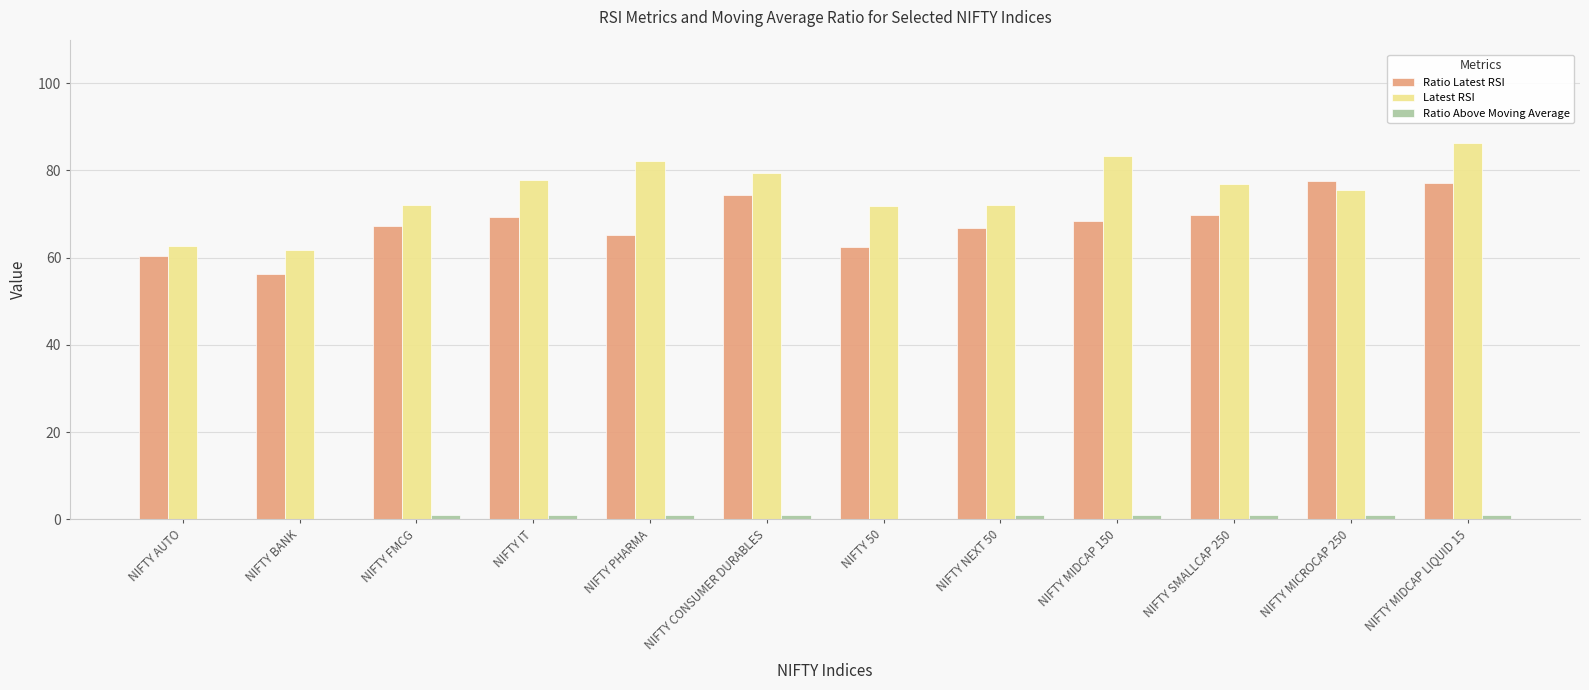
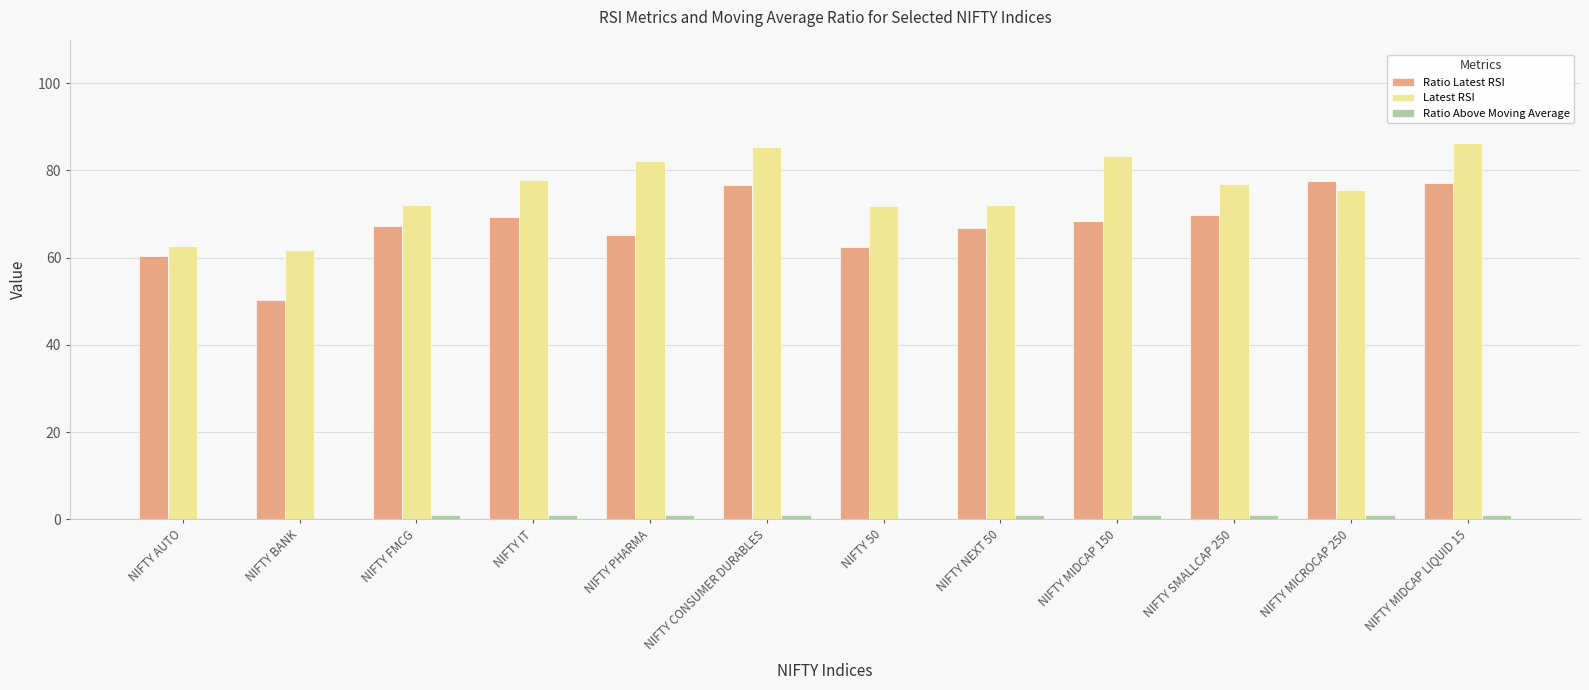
Ratio Latest RSI, NIFTY BANK: 56 -> 50
Ratio Latest RSI, NIFTY CONSUMER DURABLES: 74 -> 77
Latest RSI, NIFTY CONSUMER DURABLES: 79 -> 85
